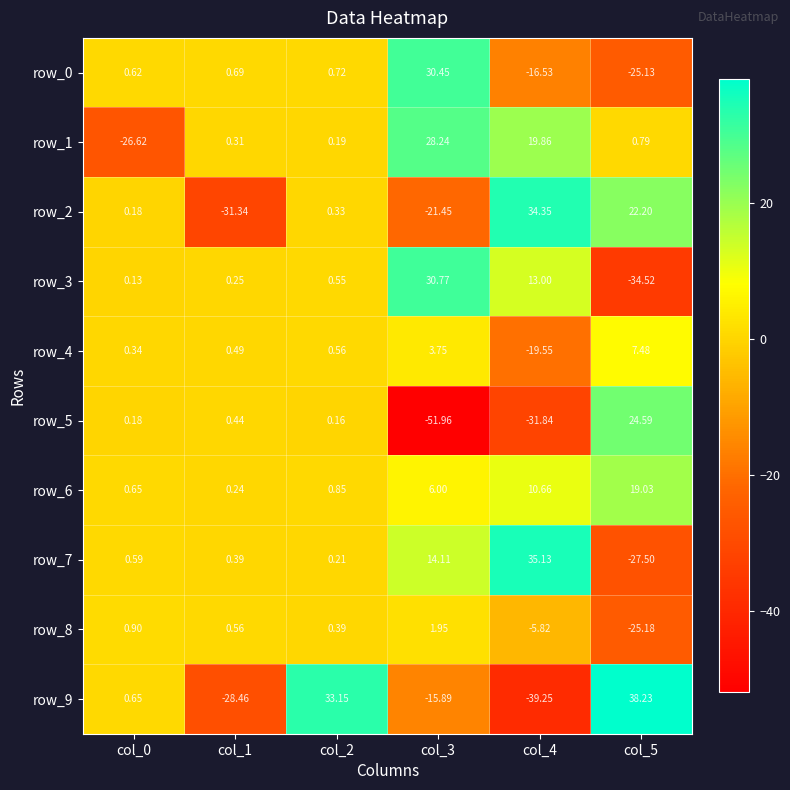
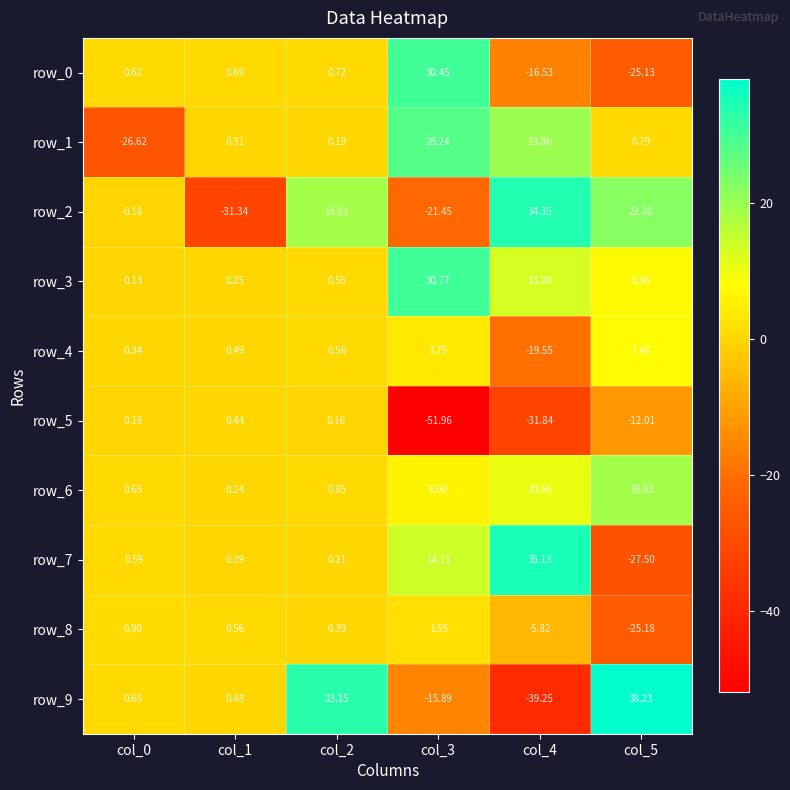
row_2, col_2: 0.33 -> 18.81
row_3, col_5: -34.52 -> 6.96
row_5, col_5: 24.59 -> -12.01
row_9, col_1: -28.46 -> 0.48
